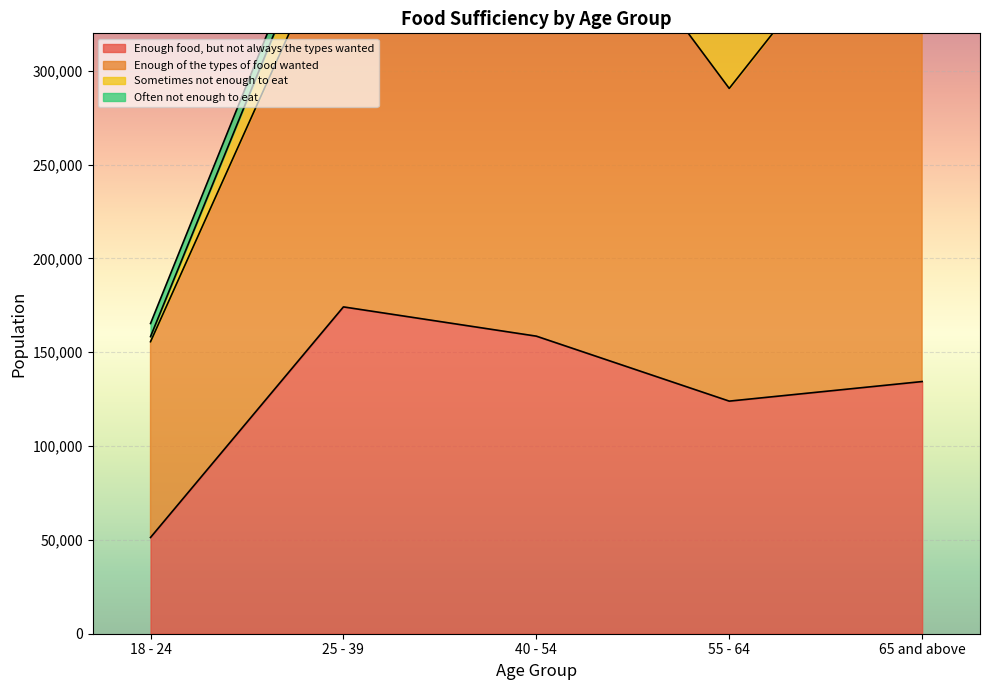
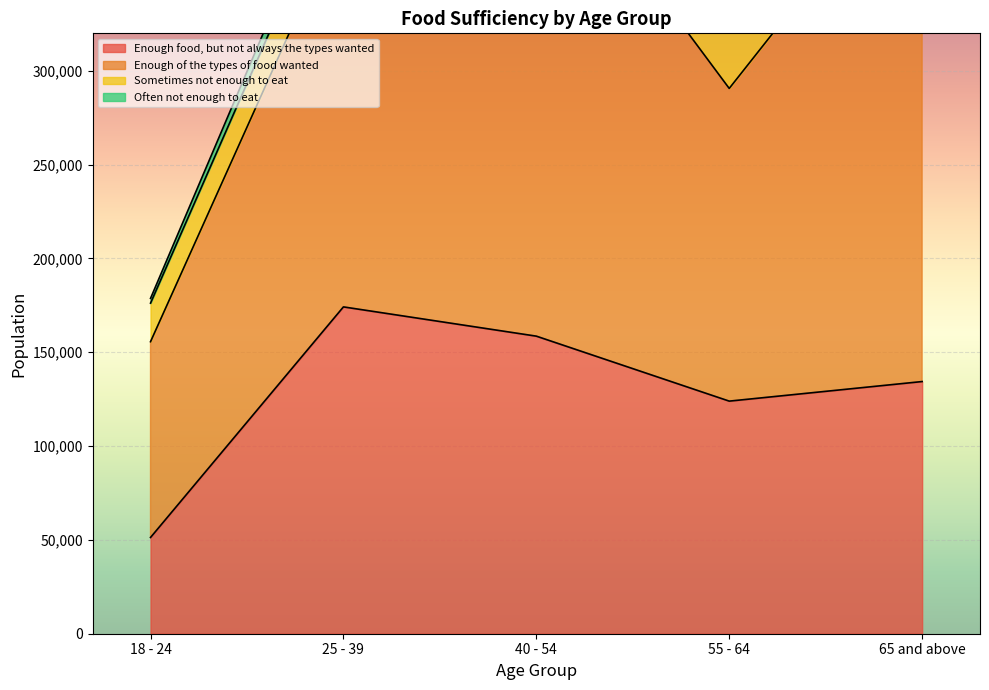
Sometimes not enough to eat, 18 - 24: 3,000 -> 21,000
Often not enough to eat, 18 - 24: 7,000 -> 3,000
